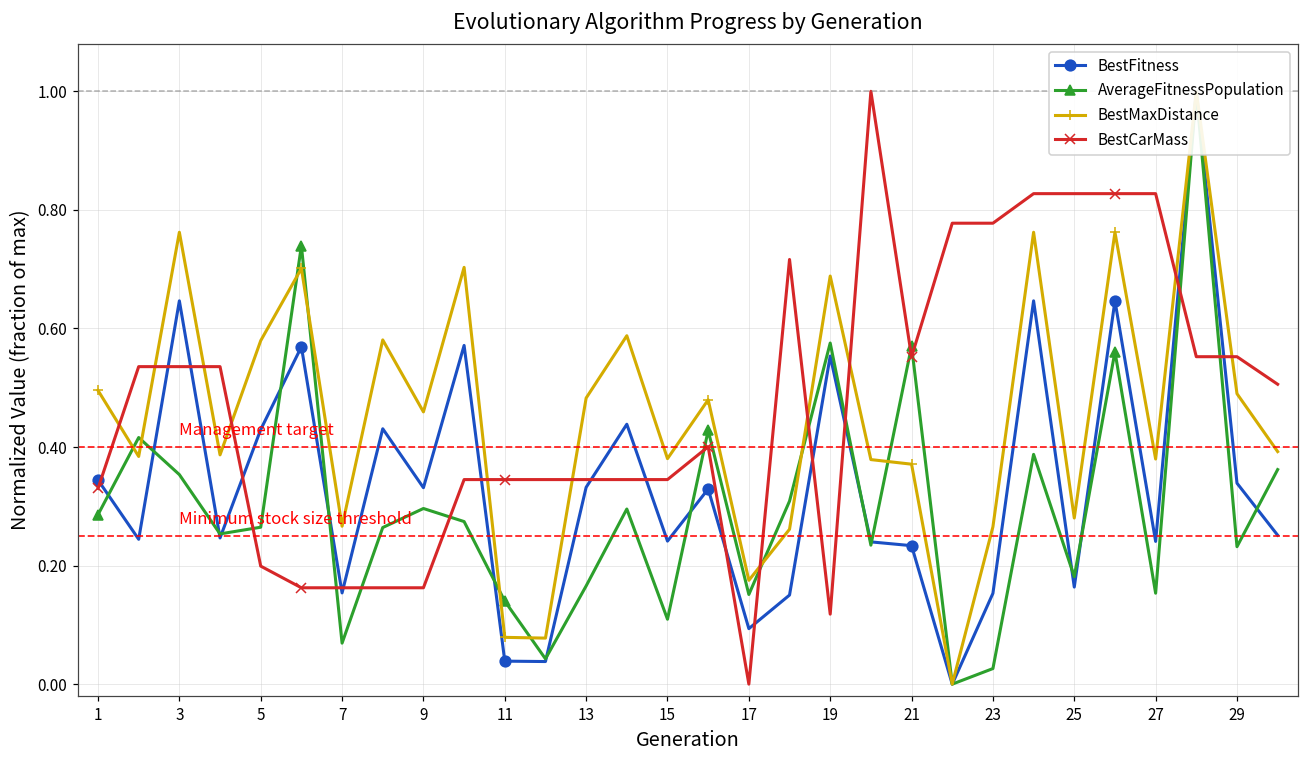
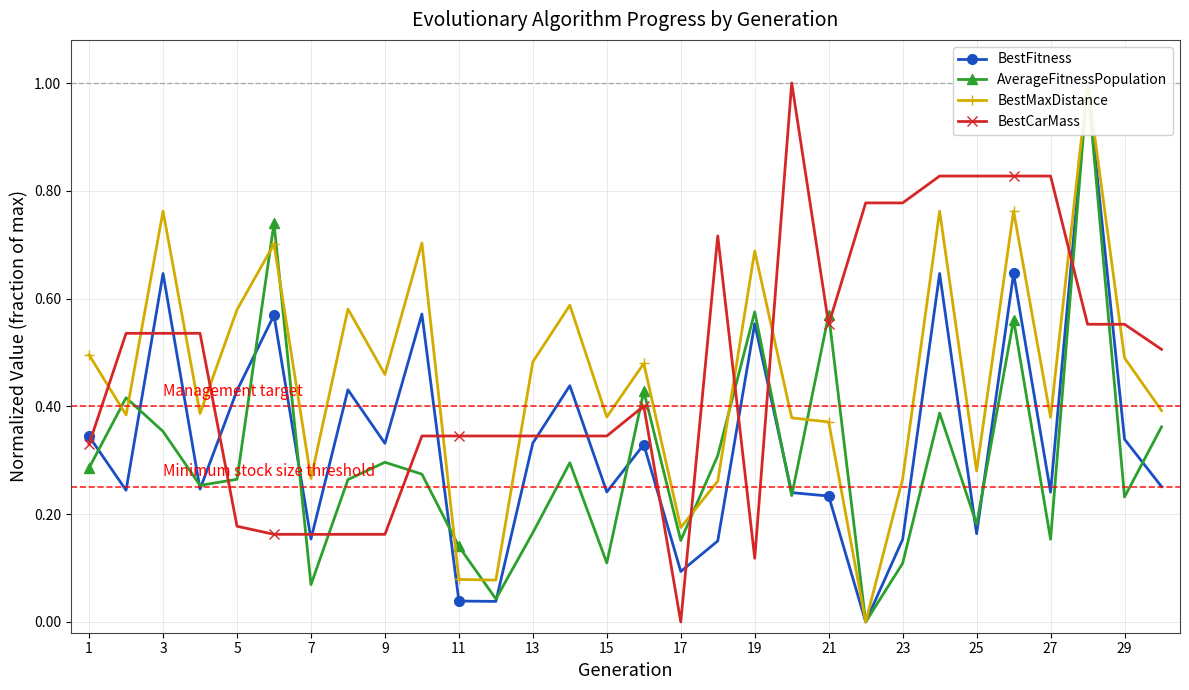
BestCarMass, 5: 0.20 -> 0.18
AverageFitnessPopulation, 23: 0.03 -> 0.11
